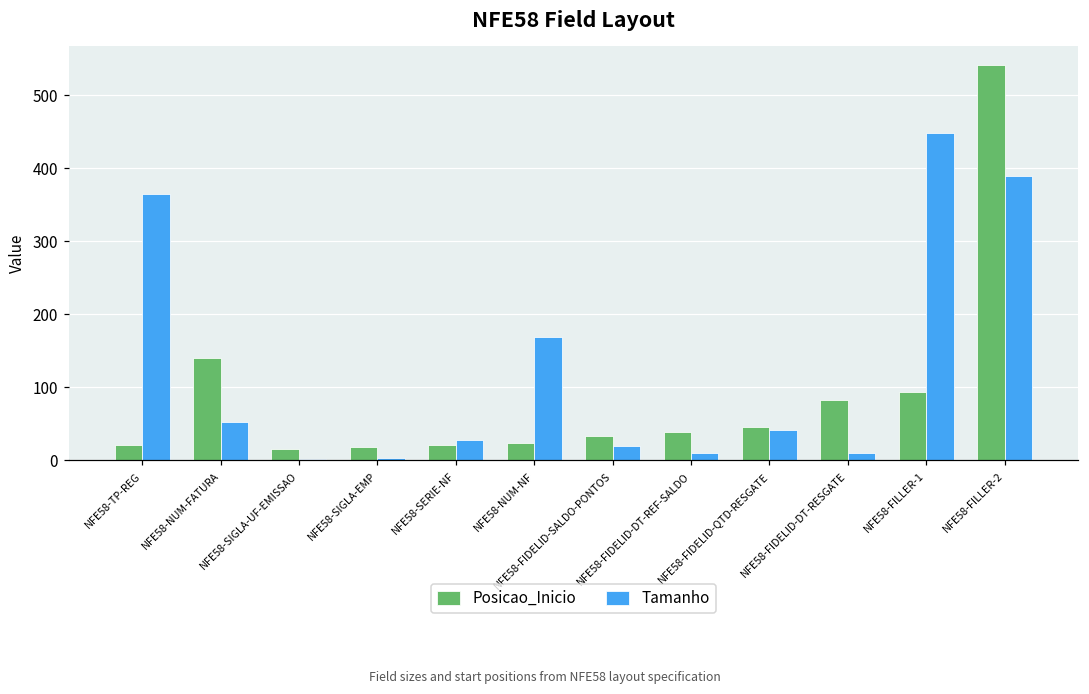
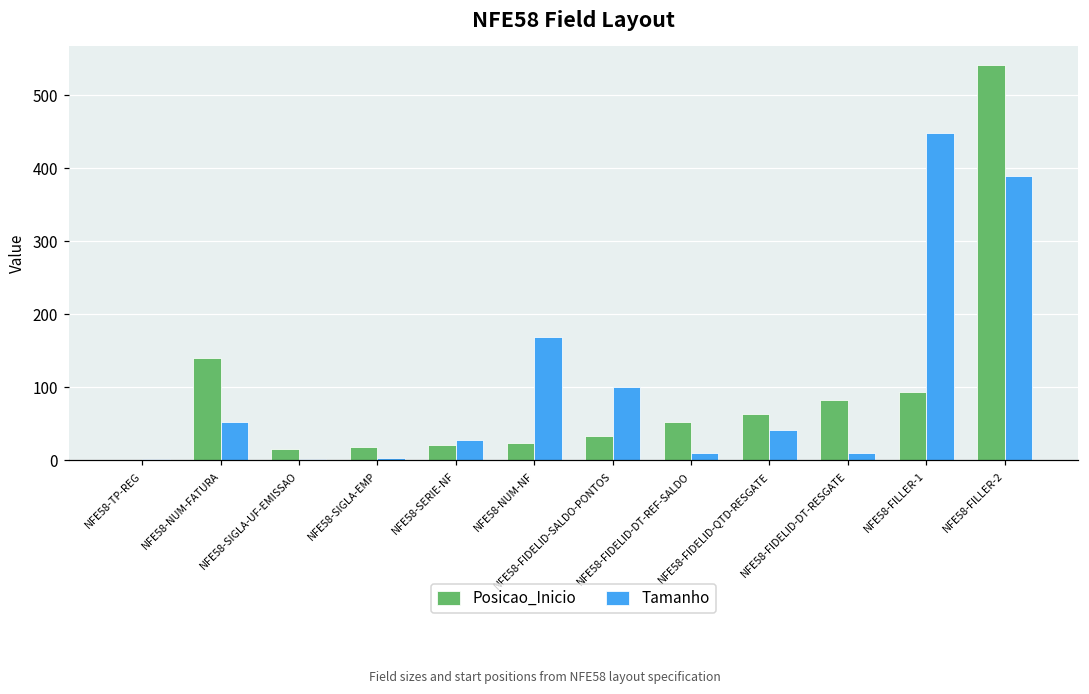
Posicao_Inicio, NFE58-TP-REG: 20 -> 0
Tamanho, NFE58-TP-REG: 370 -> 0
Tamanho, NFE58-FIDELID-SALDO-PONTOS: 20 -> 100
Posicao_Inicio, NFE58-FIDELID-DT-REF-SALDO: 40 -> 50
Posicao_Inicio, NFE58-FIDELID-QTD-RESGATE: 50 -> 60
